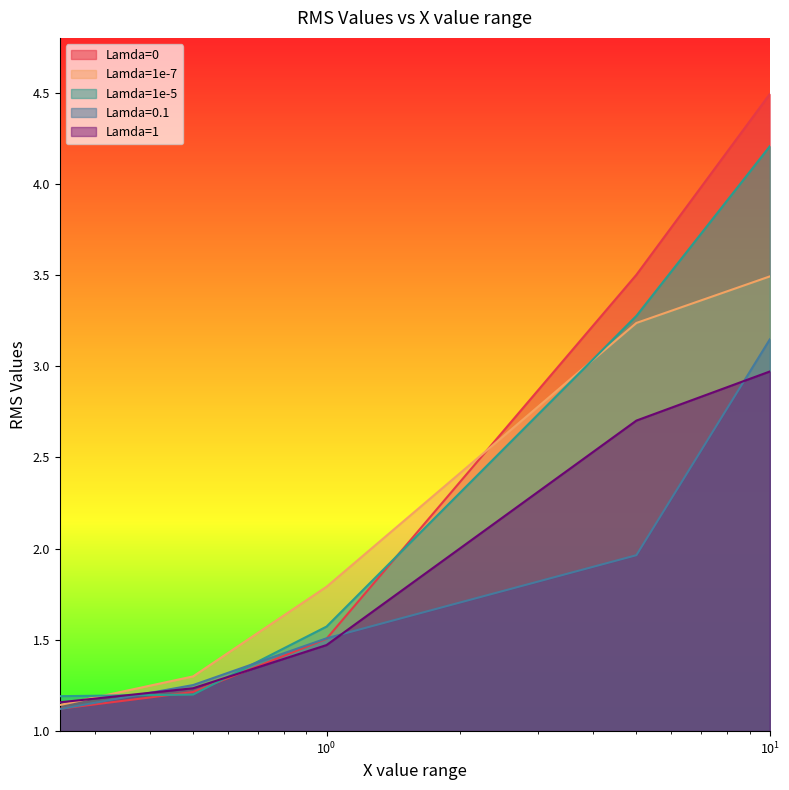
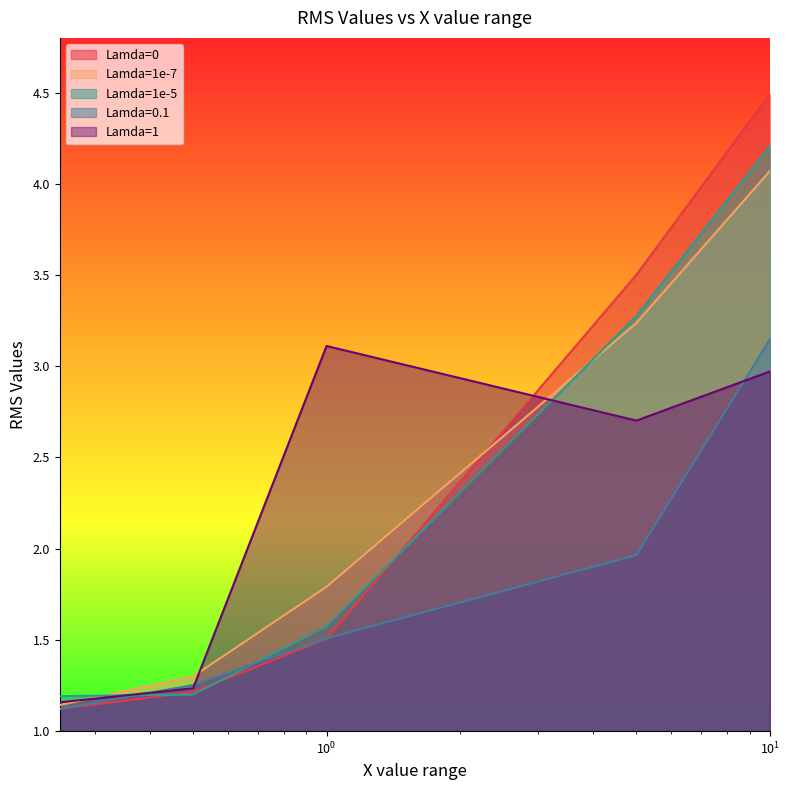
Lamda=1, 10^0: 1.47 -> 3.11
Lamda=1e-7, 10^1: 3.49 -> 4.07
